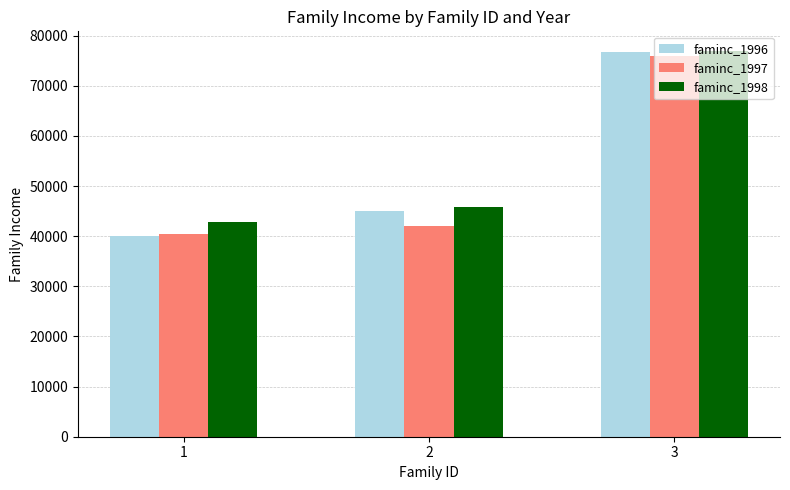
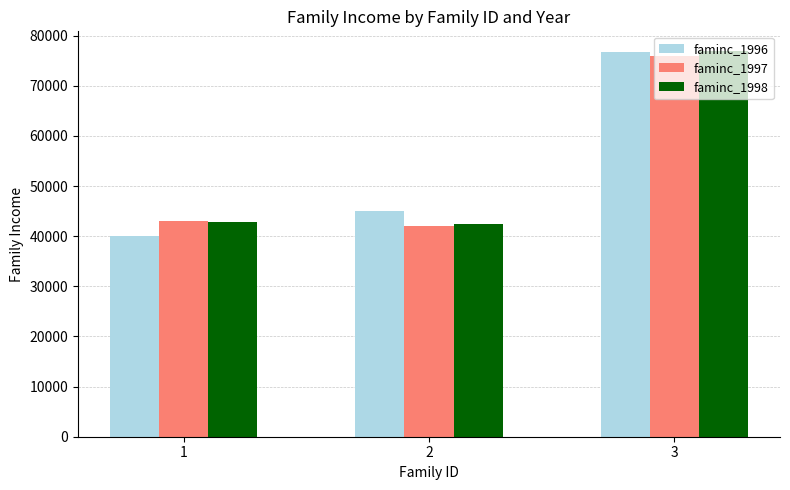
faminc_1997, 1: 41000 -> 43000
faminc_1998, 2: 46000 -> 42000
